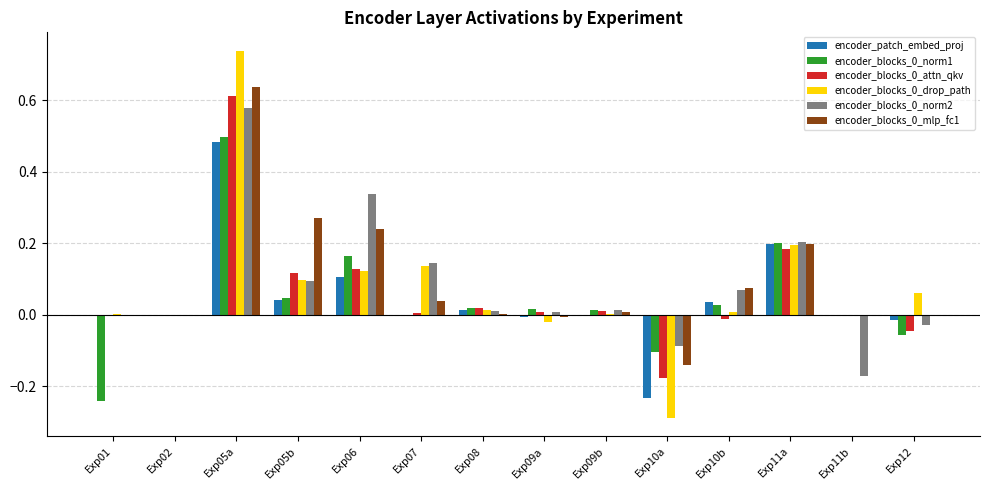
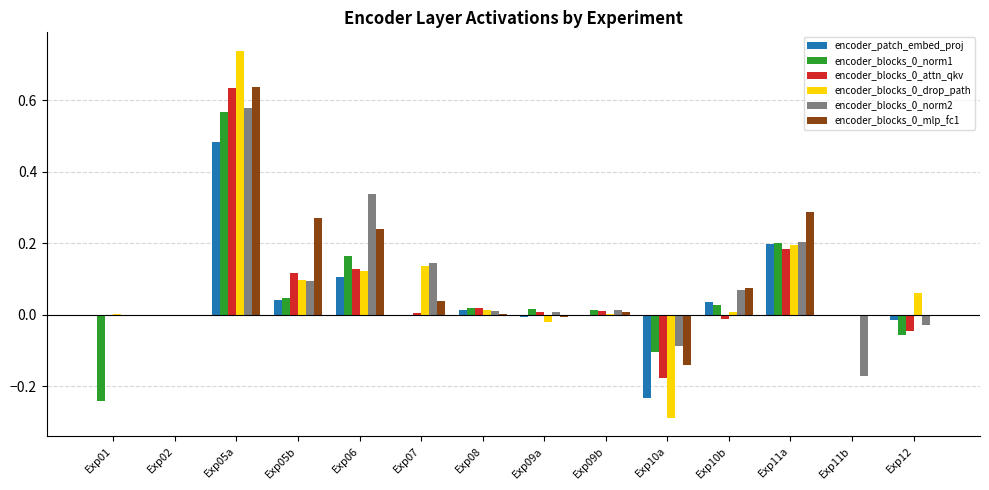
encoder_blocks_0_norm1, Exp05a: 0.50 -> 0.57
encoder_blocks_0_attn_qkv, Exp05a: 0.61 -> 0.64
encoder_blocks_0_mlp_fc1, Exp11a: 0.20 -> 0.29
